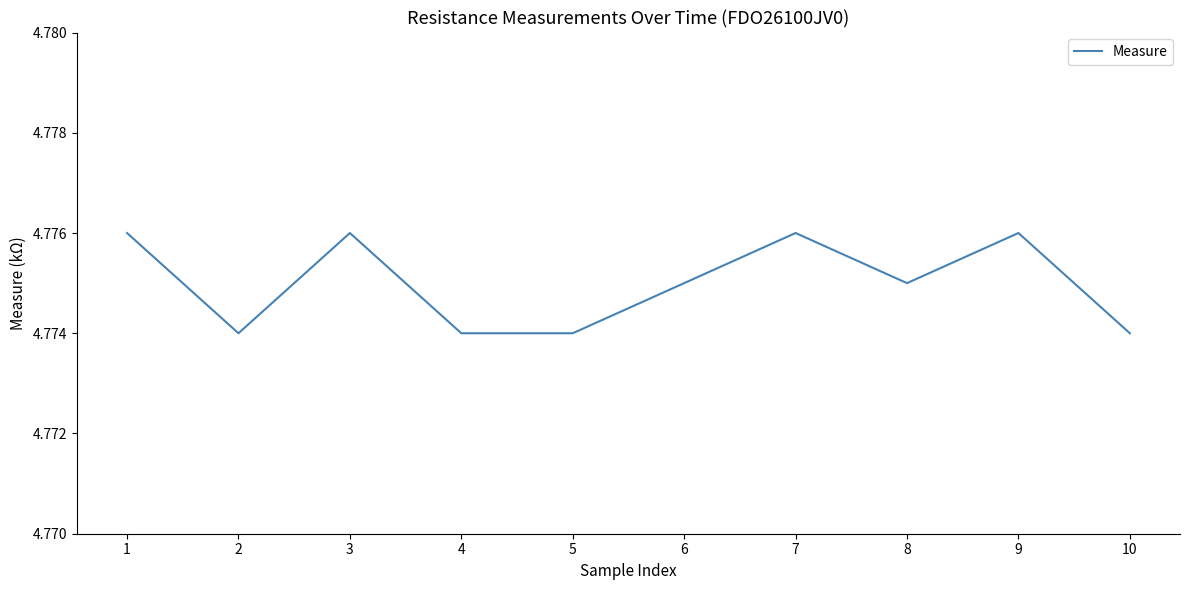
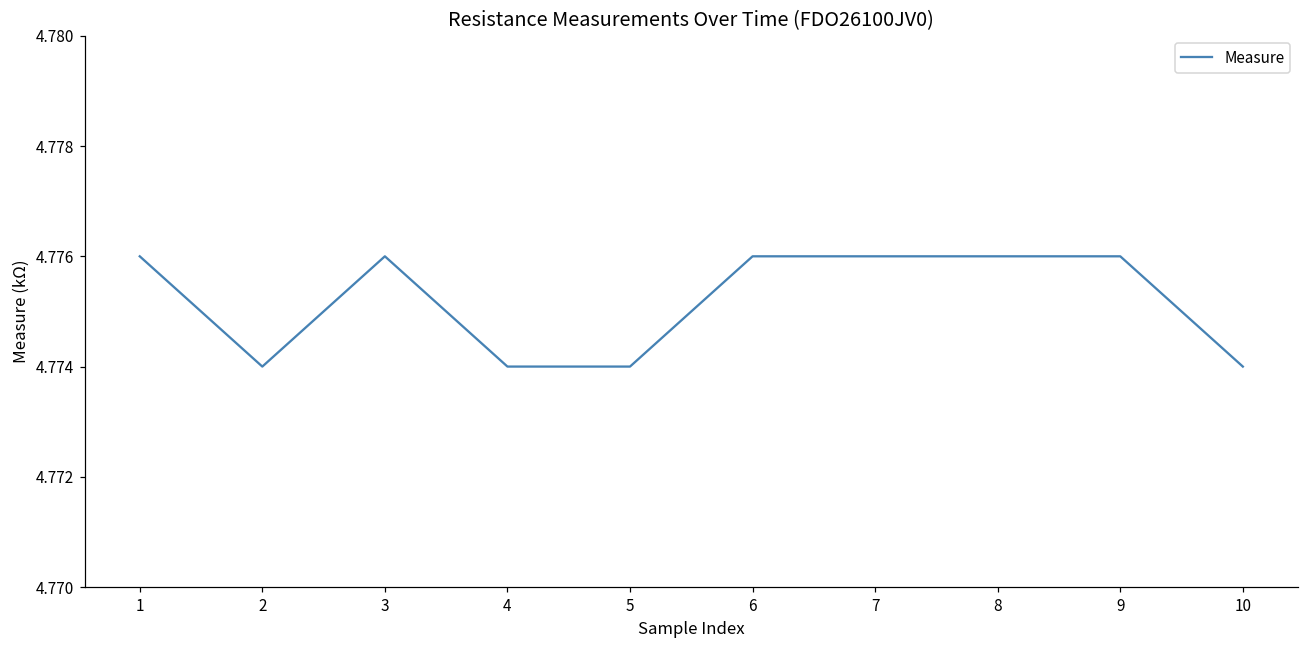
6: 4.775 -> 4.776
8: 4.775 -> 4.776
